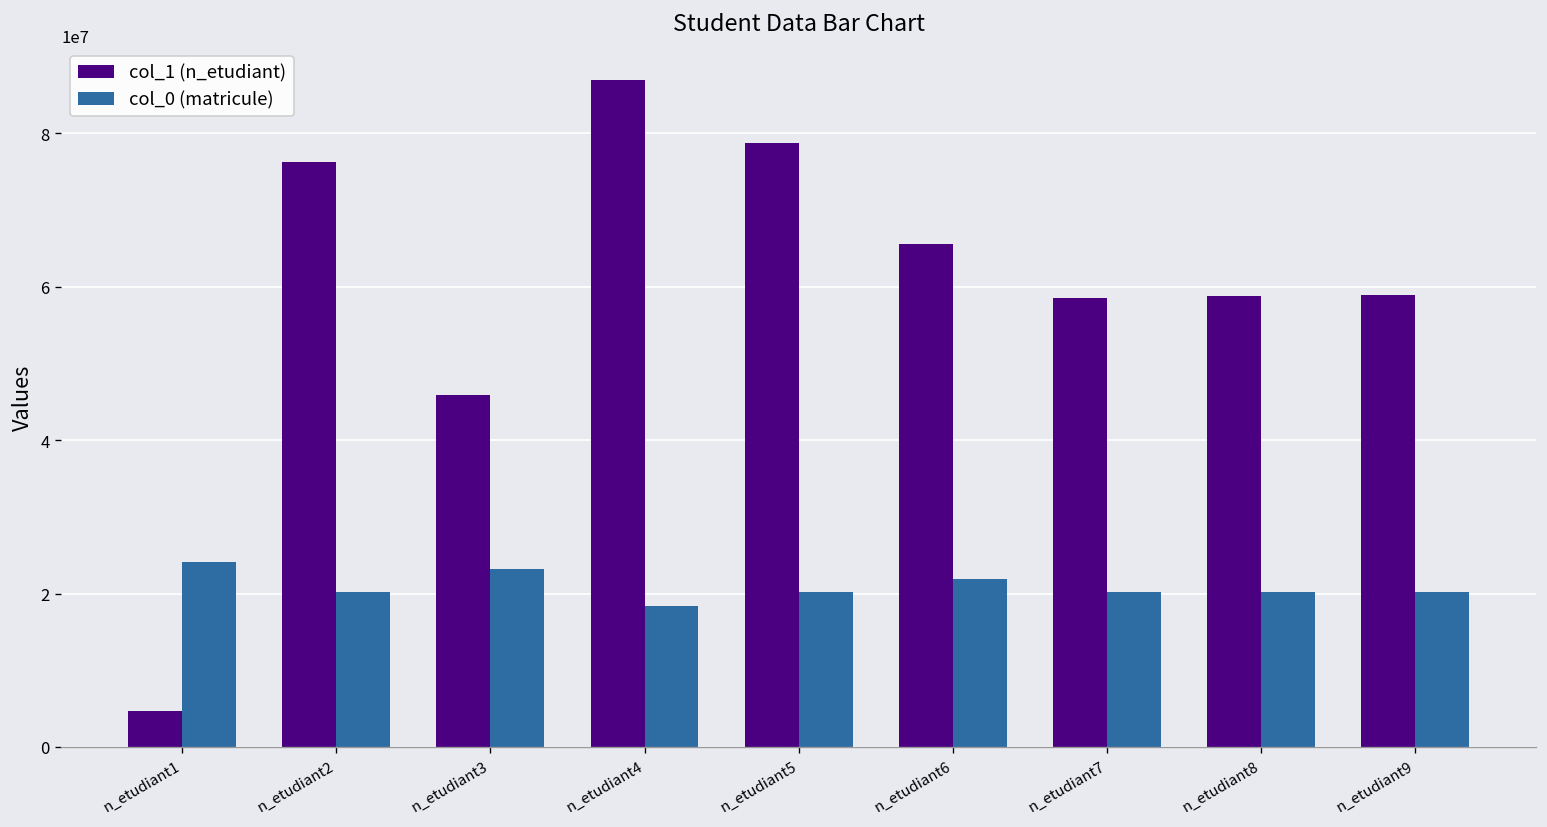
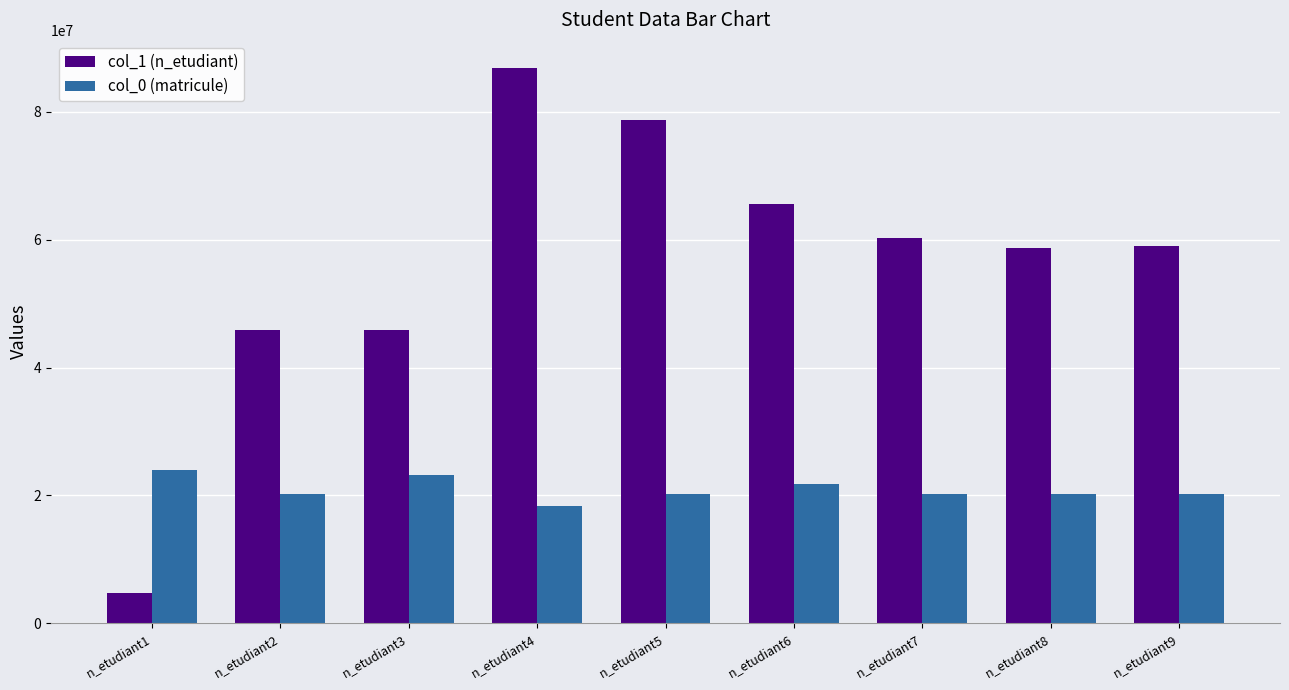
col_1 (n_etudiant), n_etudiant2: 76000000 -> 46000000
col_1 (n_etudiant), n_etudiant7: 59000000 -> 60000000
